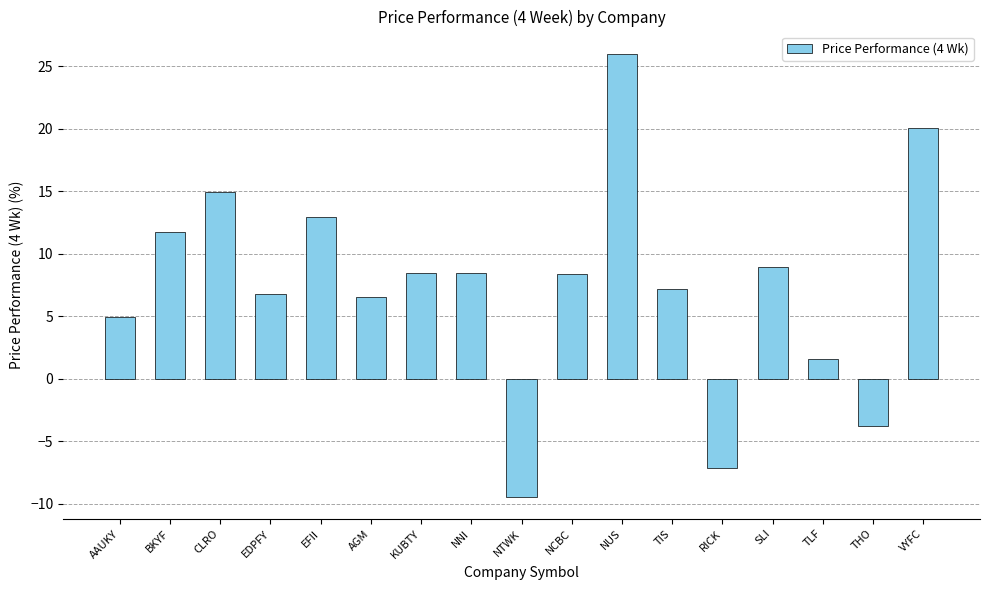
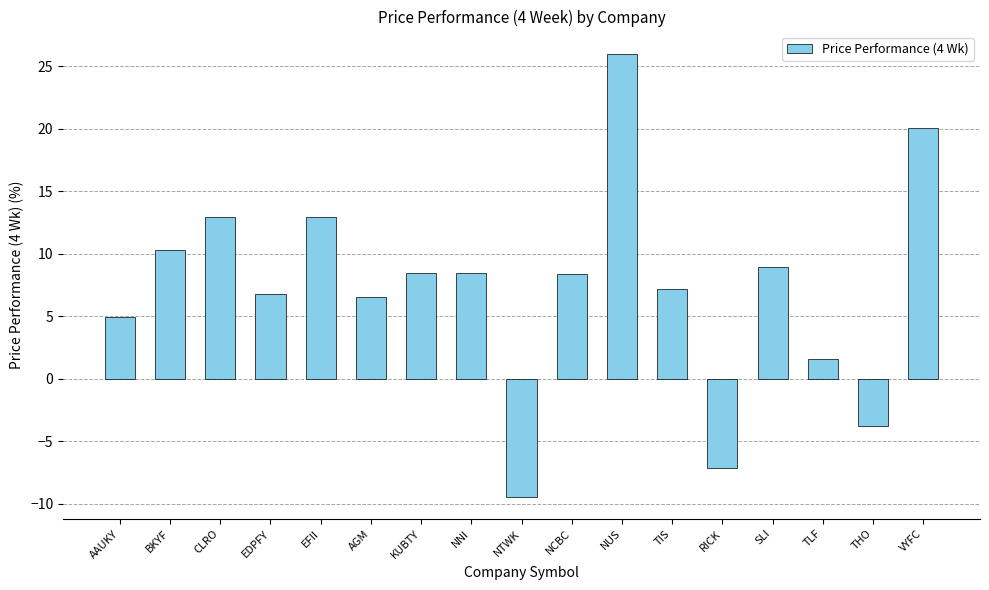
BKYF: 11.8 -> 10.3
CLRO: 15.0 -> 13.0
